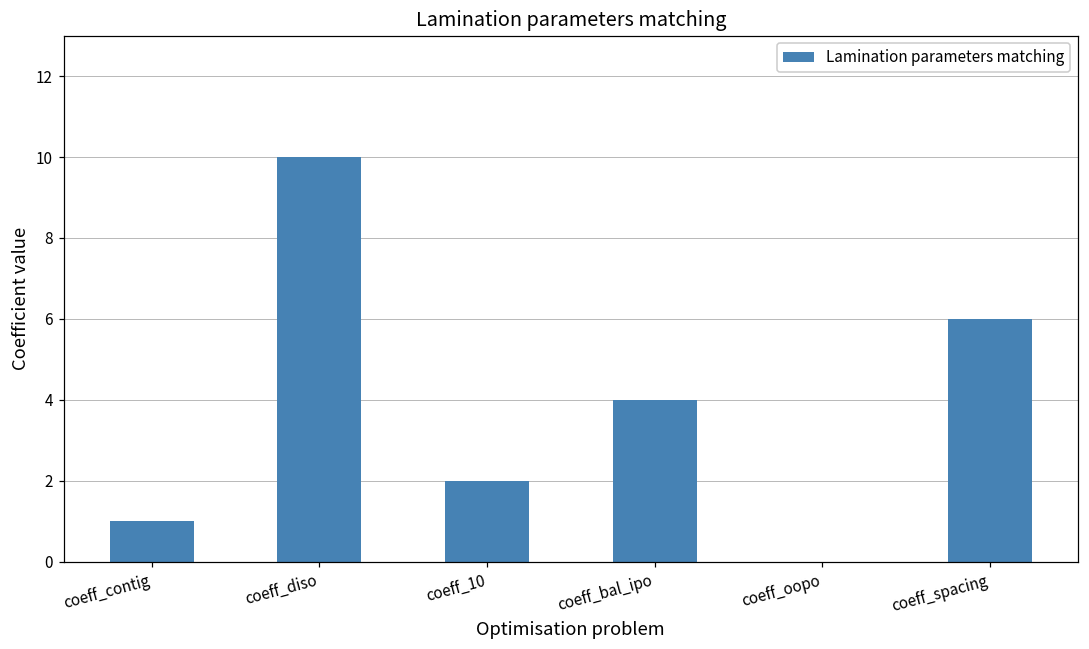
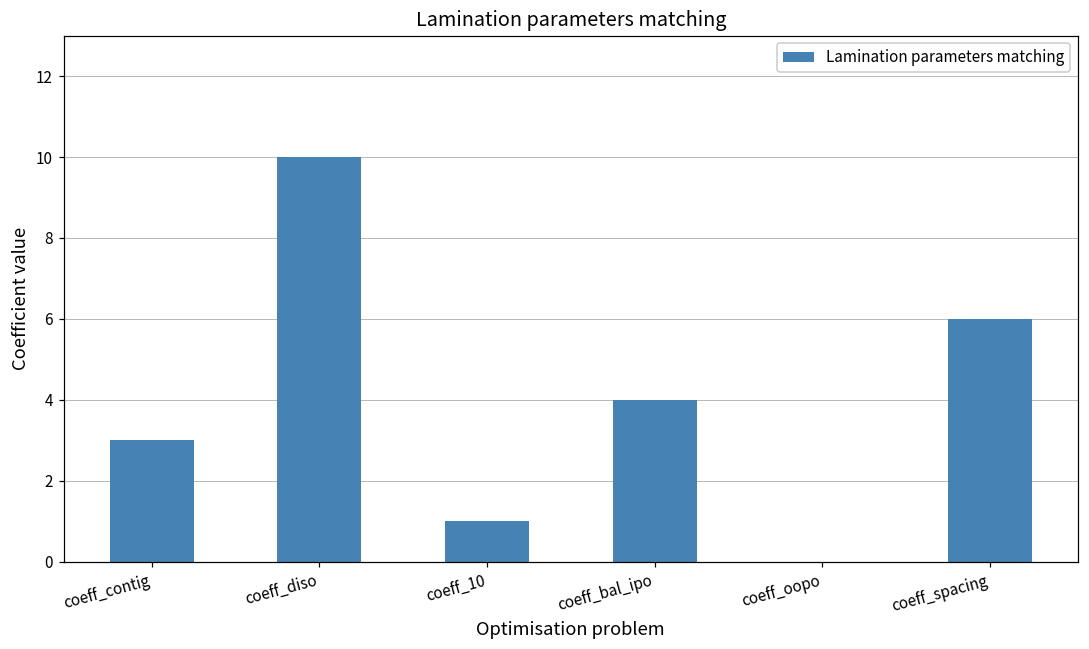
coeff_contig: 1 -> 3
coeff_10: 2 -> 1
